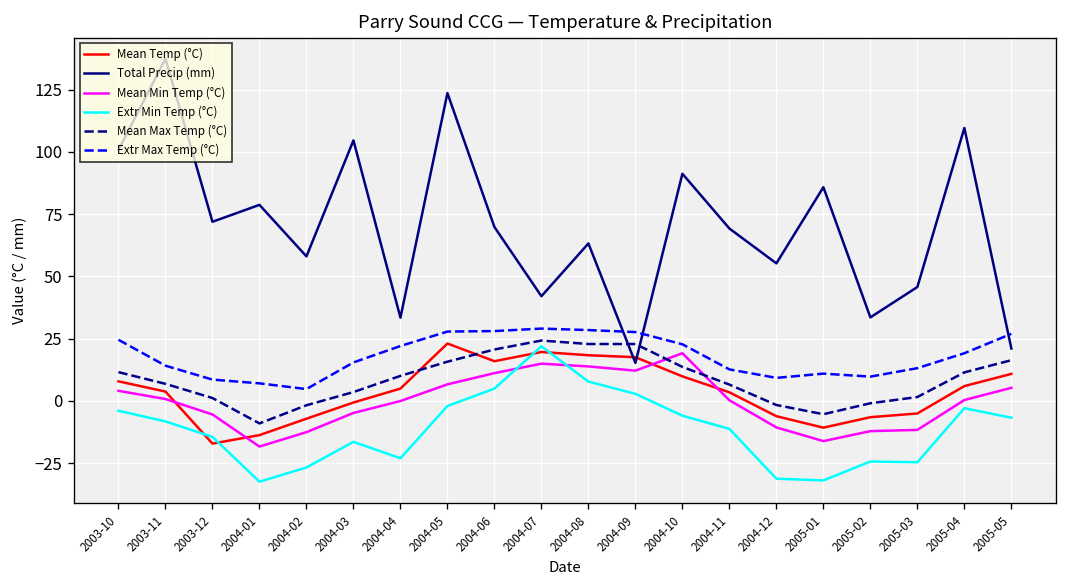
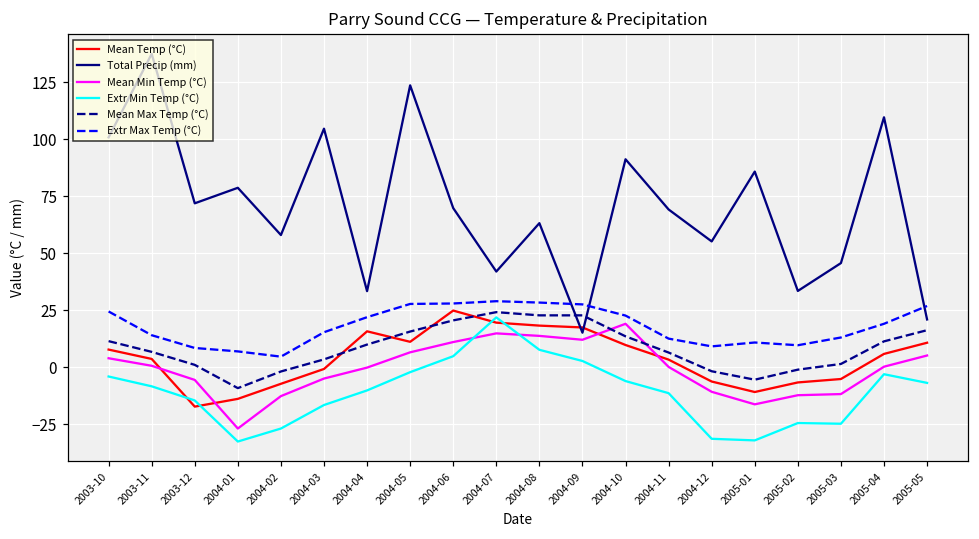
Mean Min Temp (°C), 2004-01: -18 -> -27
Mean Temp (°C), 2004-04: 5 -> 16
Extr Min Temp (°C), 2004-04: -23 -> -10
Mean Temp (°C), 2004-05: 23 -> 11
Mean Temp (°C), 2004-06: 16 -> 25
